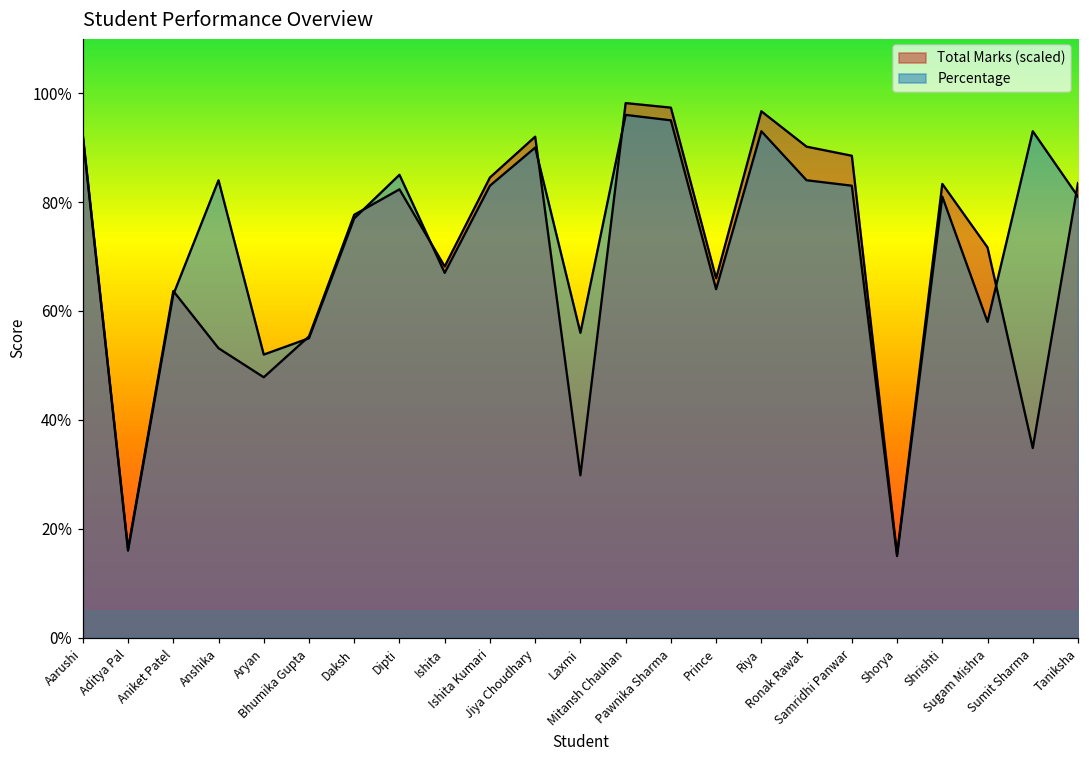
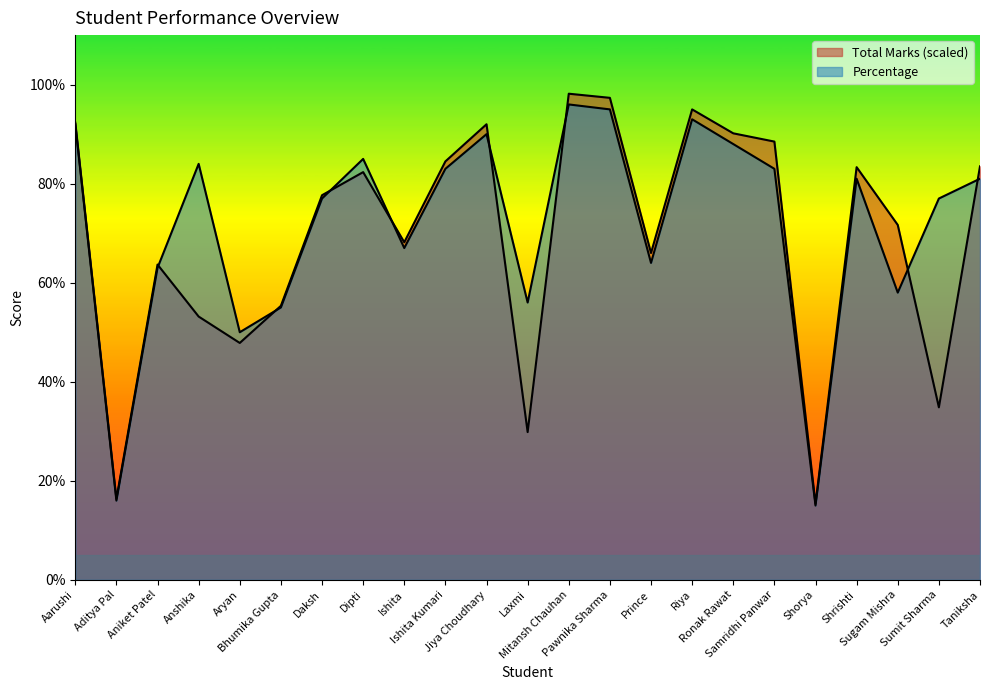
Percentage, Aryan: 52% -> 50%
Total Marks (scaled), Riya: 97% -> 95%
Percentage, Ronak Rawat: 84% -> 88%
Percentage, Sumit Sharma: 93% -> 77%
